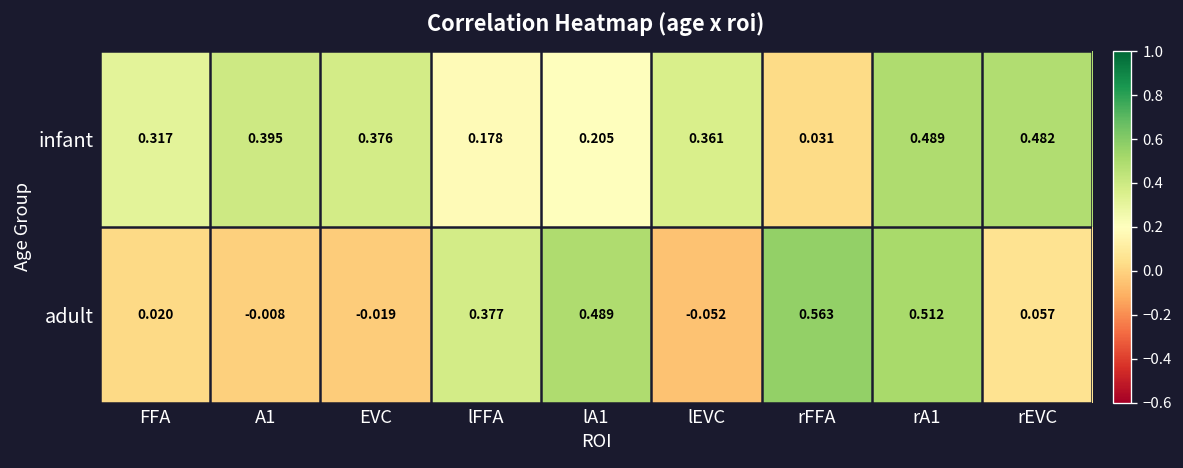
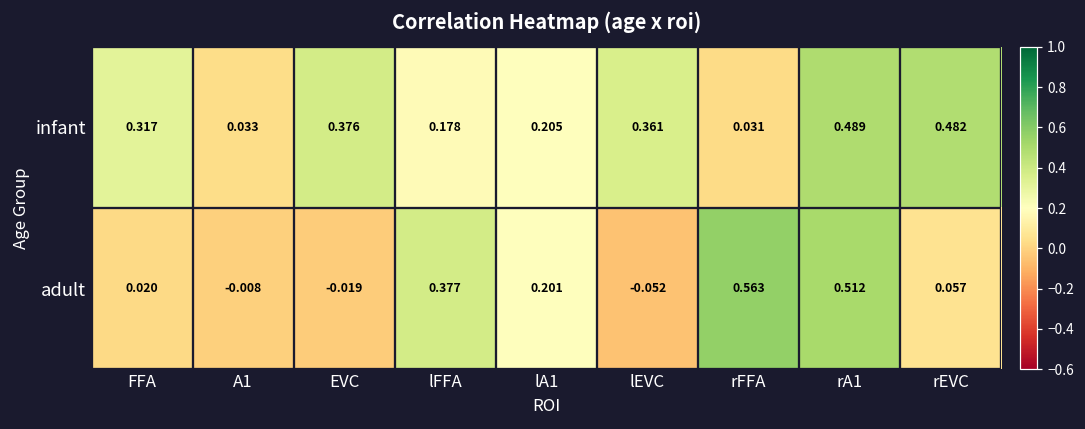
infant, A1: 0.395 -> 0.033
adult, lA1: 0.489 -> 0.201
